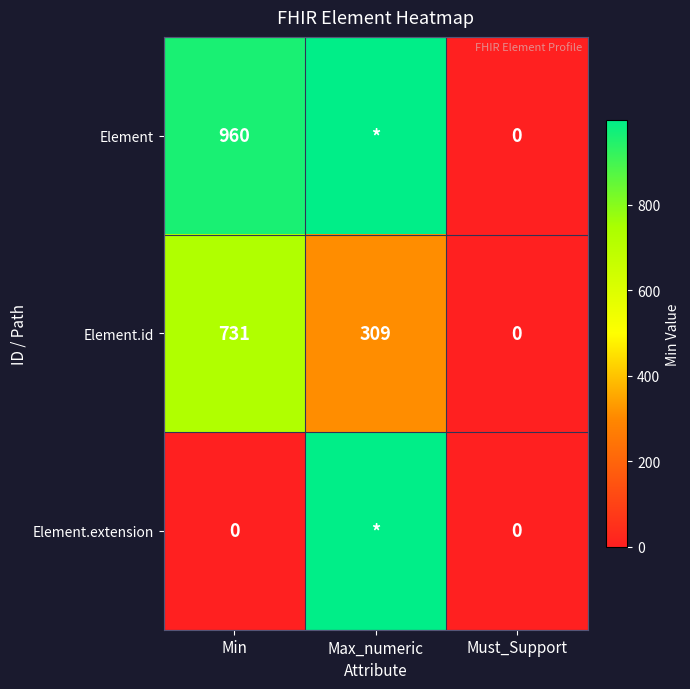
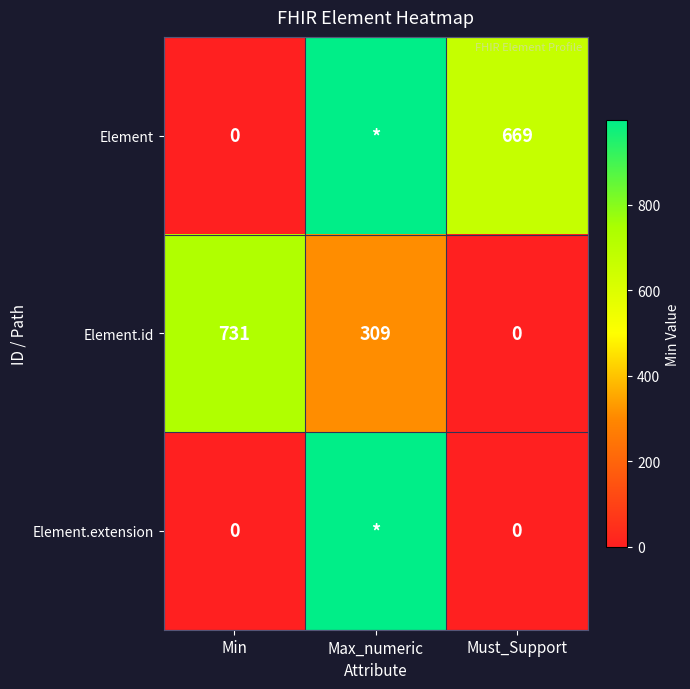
Element, Min: 960 -> 0
Element, Must_Support: 0 -> 669
